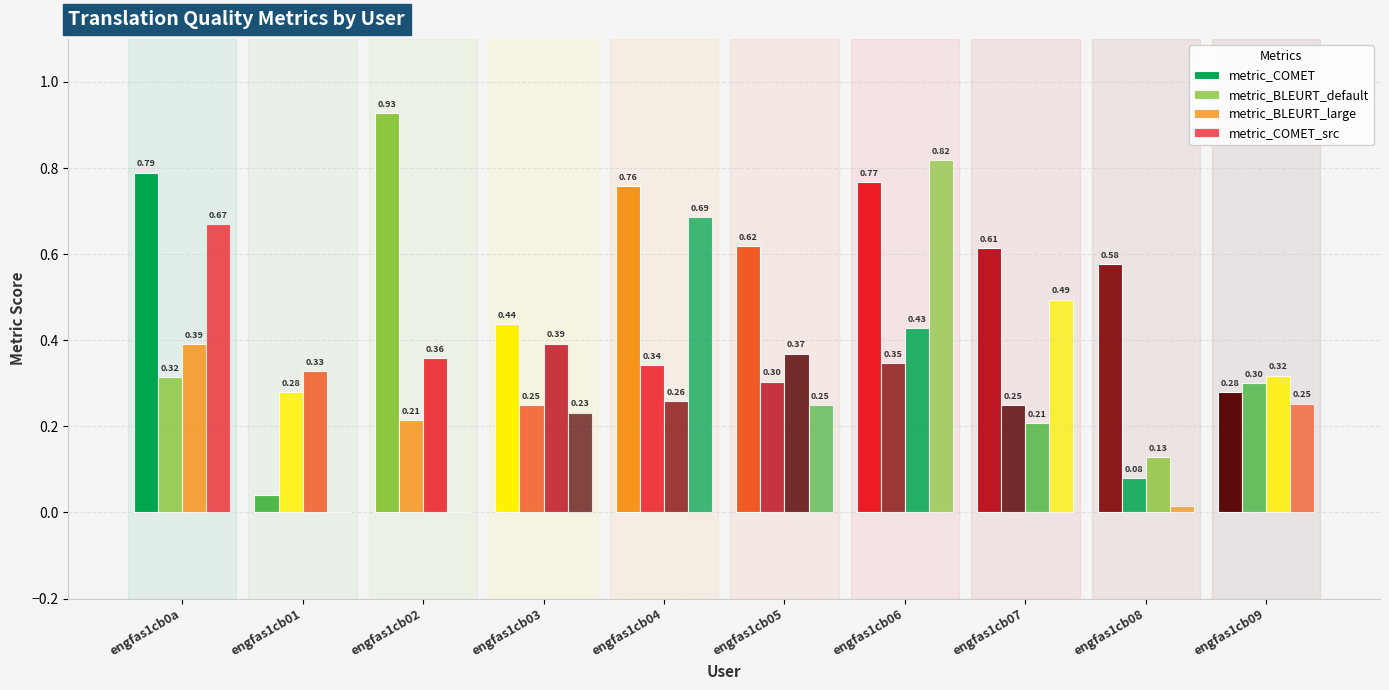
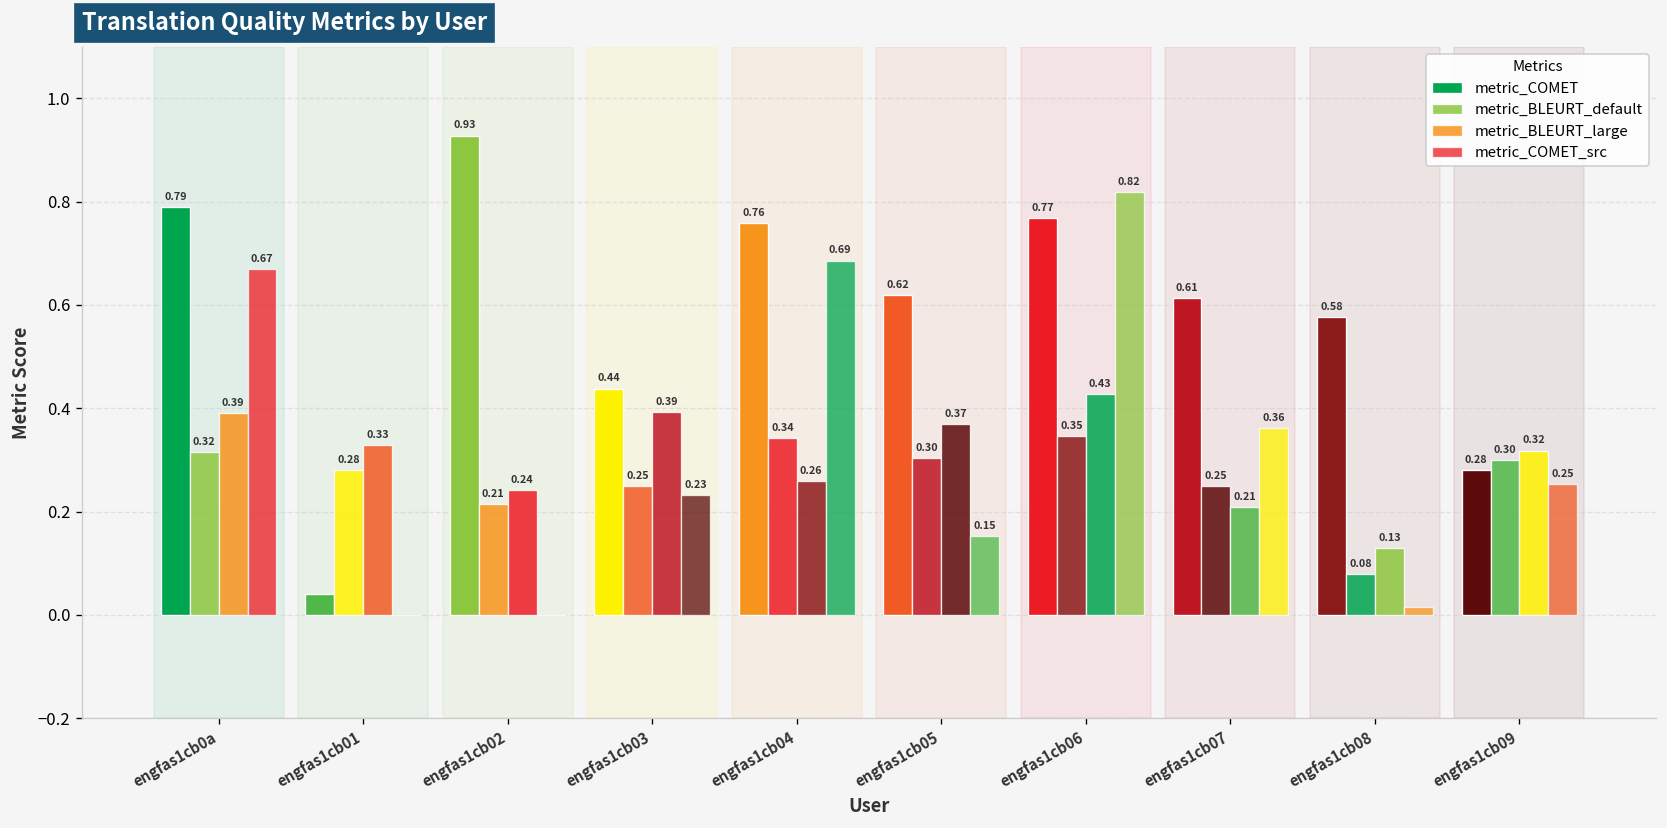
metric_BLEURT_large, engfas1cb02: 0.36 -> 0.24
metric_COMET_src, engfas1cb05: 0.25 -> 0.15
metric_COMET_src, engfas1cb07: 0.49 -> 0.36
